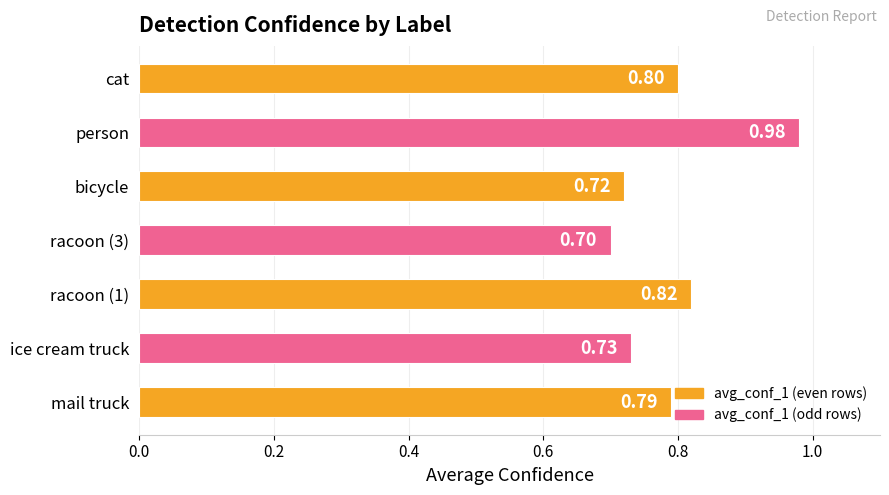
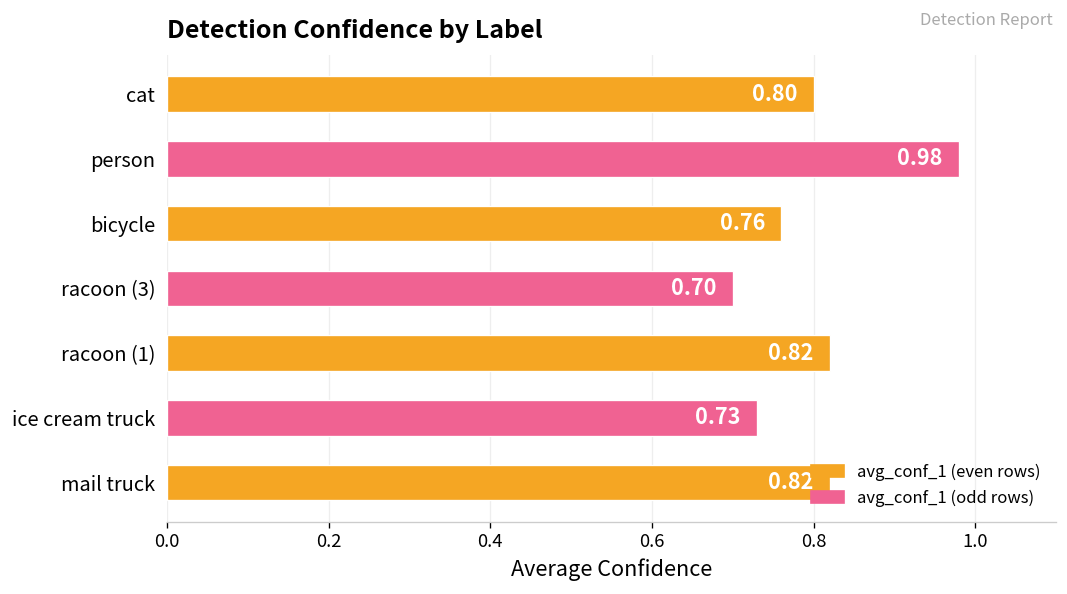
bicycle: 0.72 -> 0.76
mail truck: 0.79 -> 0.82
